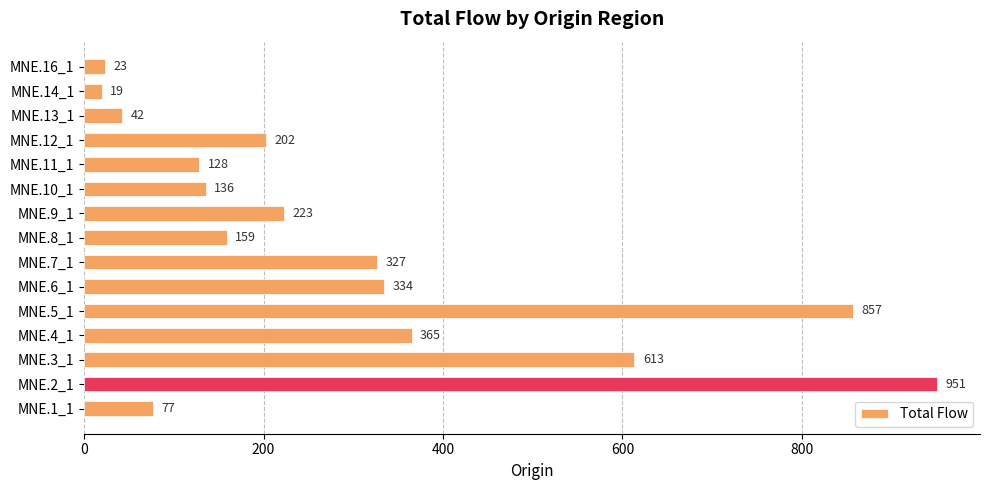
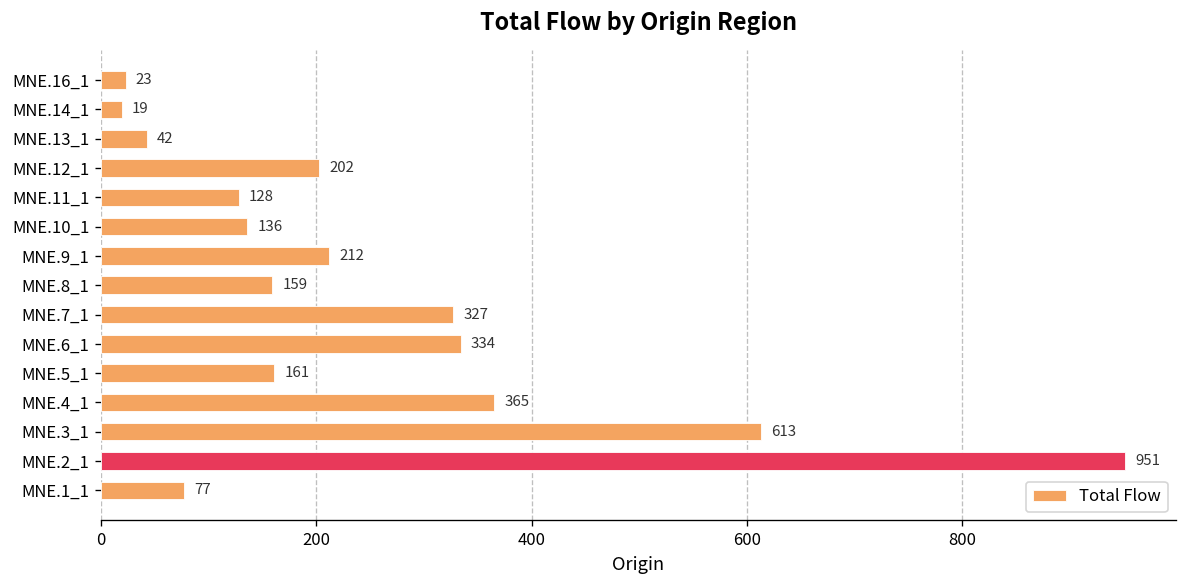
MNE.9_1: 223 -> 212
MNE.5_1: 857 -> 161
